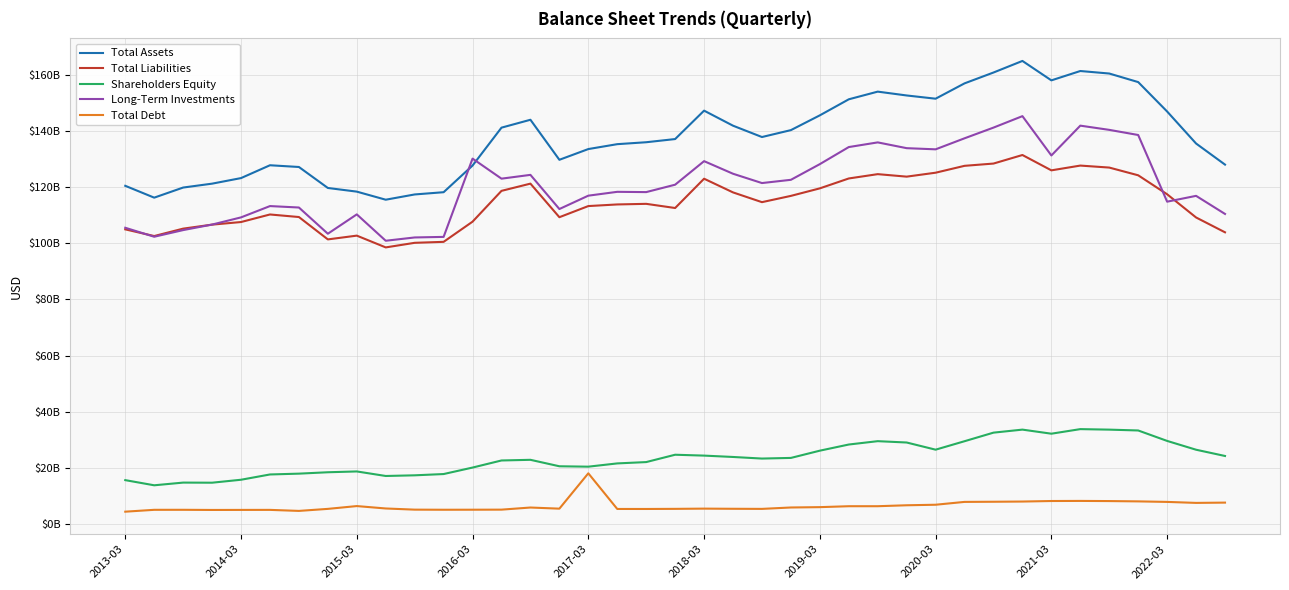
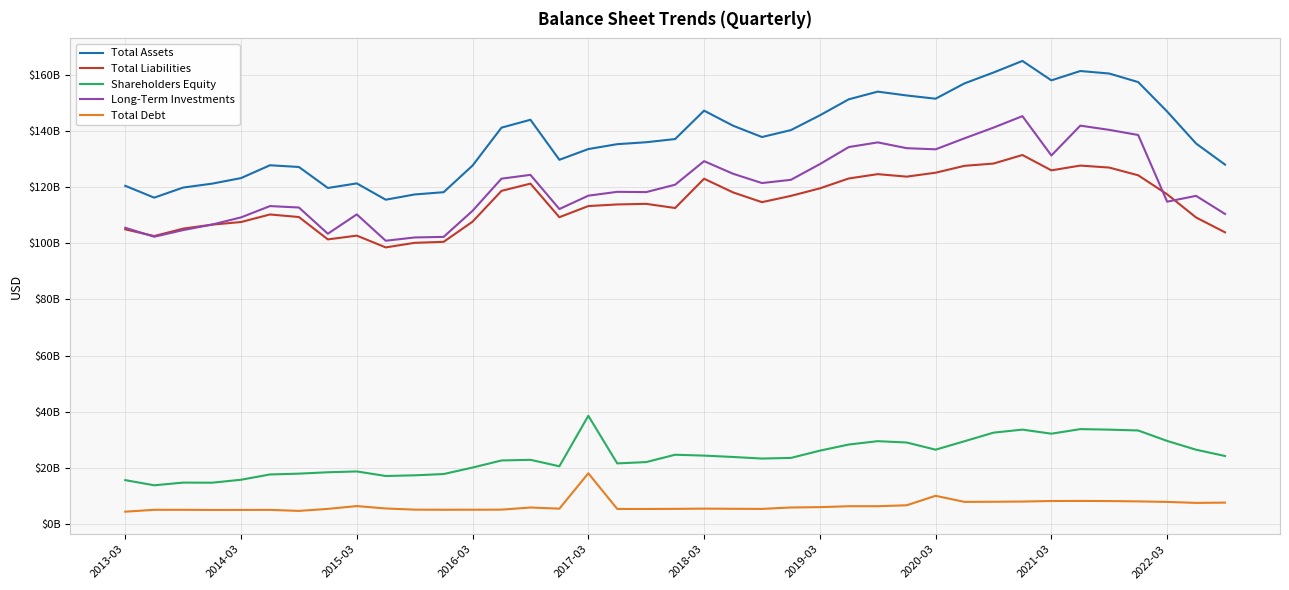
Total Assets, 2015-03: $118000000000 -> $121000000000
Long-Term Investments, 2016-03: $130000000000 -> $112000000000
Shareholders Equity, 2017-03: $20000000000 -> $38000000000
Total Debt, 2020-03: $7000000000 -> $10000000000
